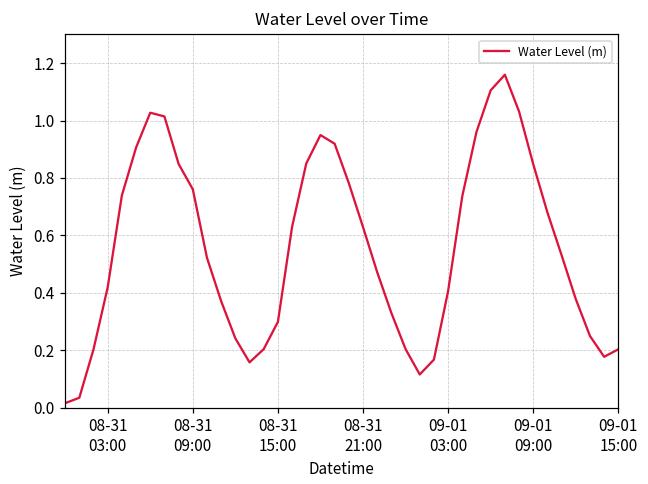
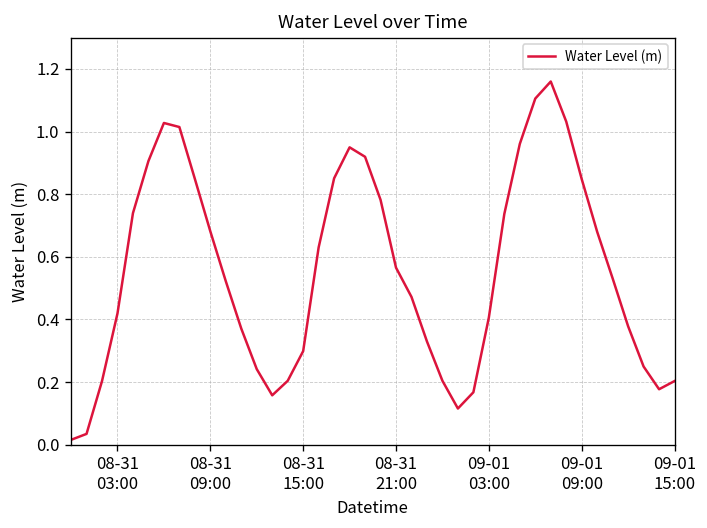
08-31 09:00: 0.76 -> 0.68
08-31 21:00: 0.63 -> 0.57
